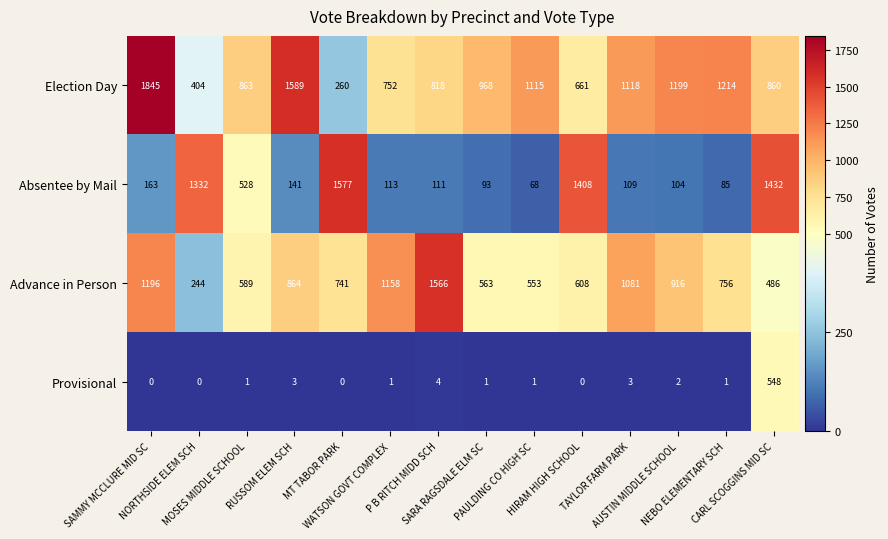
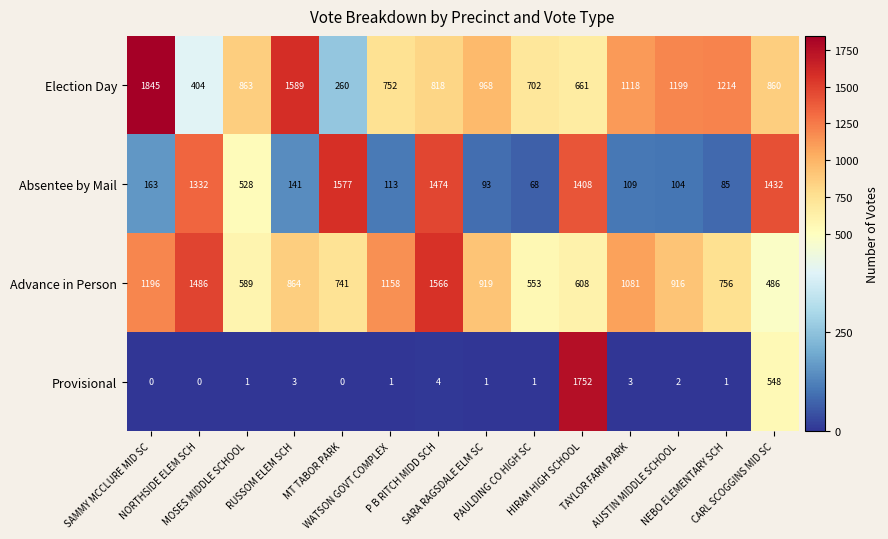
Election Day, PAULDING CO HIGH SC: 1115 -> 702
Absentee by Mail, P B RITCH MIDD SCH: 111 -> 1474
Advance in Person, NORTHSIDE ELEM SCH: 244 -> 1486
Advance in Person, SARA RAGSDALE ELM SC: 563 -> 919
Provisional, HIRAM HIGH SCHOOL: 0 -> 1752
